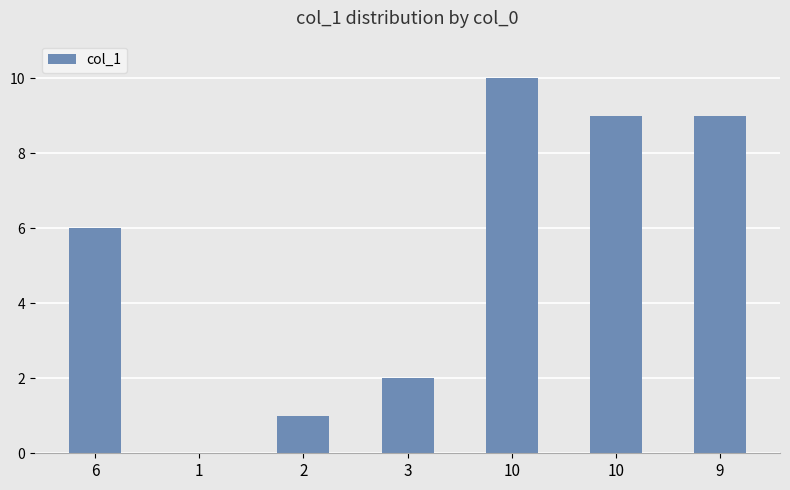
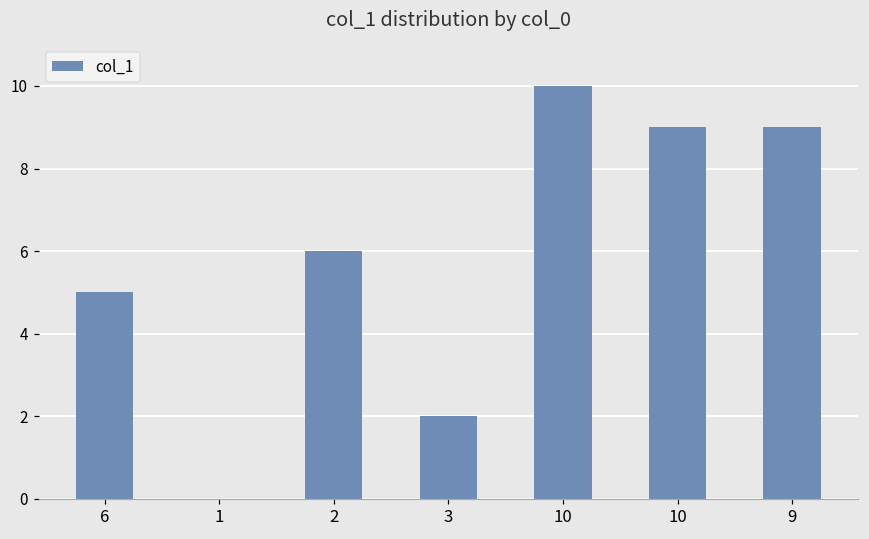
6: 6 -> 5
2: 1 -> 6
